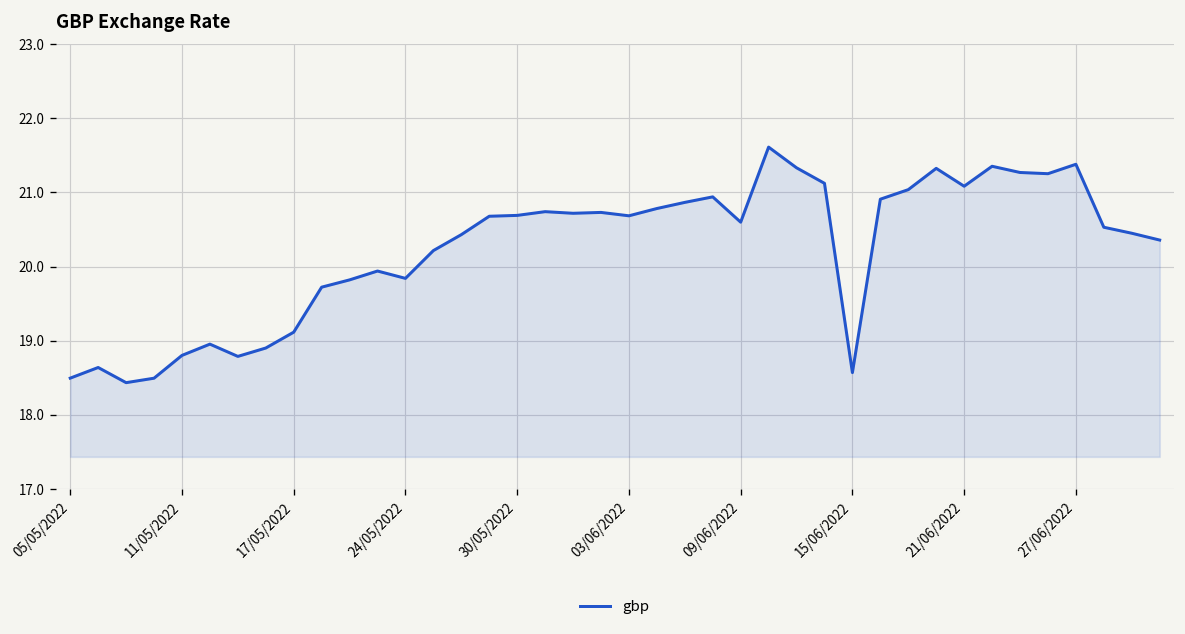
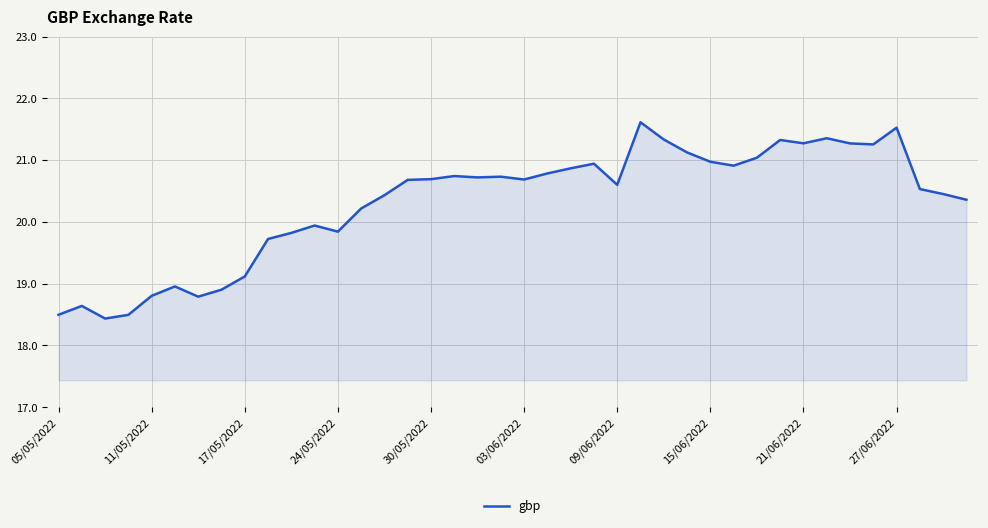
15/06/2022: 18.6 -> 21.0
21/06/2022: 21.1 -> 21.3
27/06/2022: 21.4 -> 21.5
